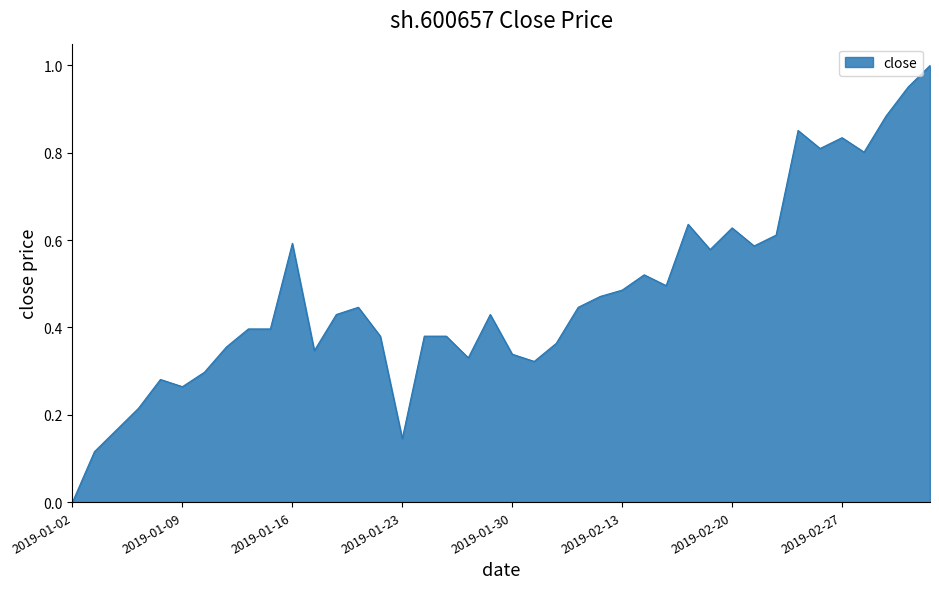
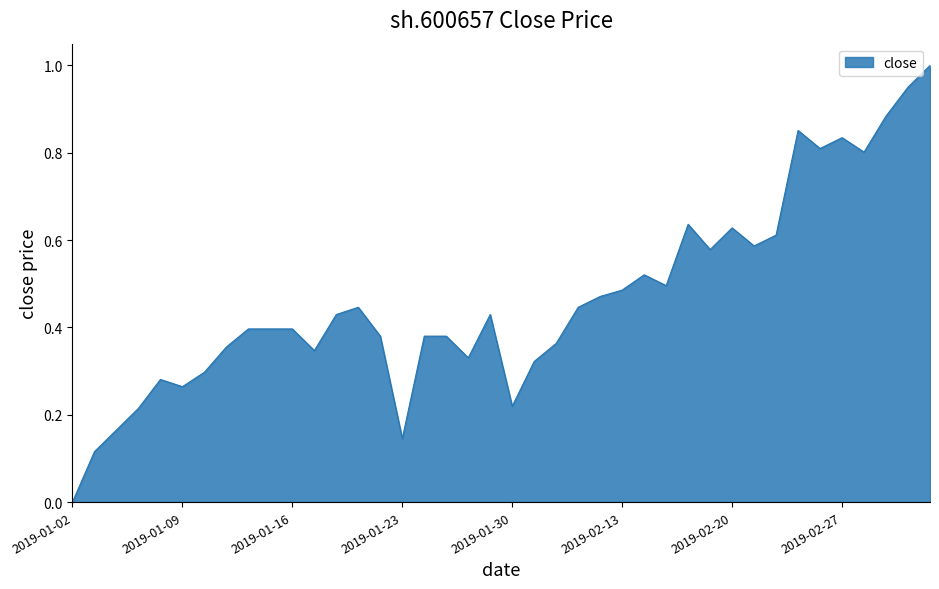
2019-01-16: 0.59 -> 0.40
2019-01-30: 0.34 -> 0.22
